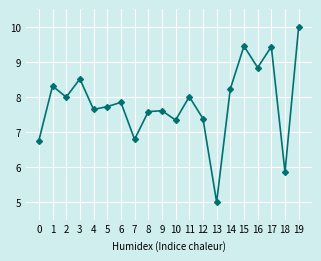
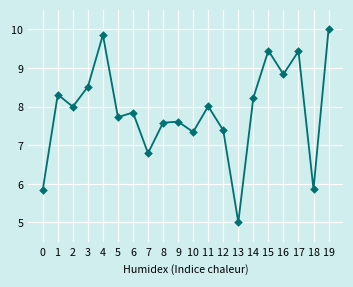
0: 6.8 -> 5.8
4: 7.6 -> 9.9
